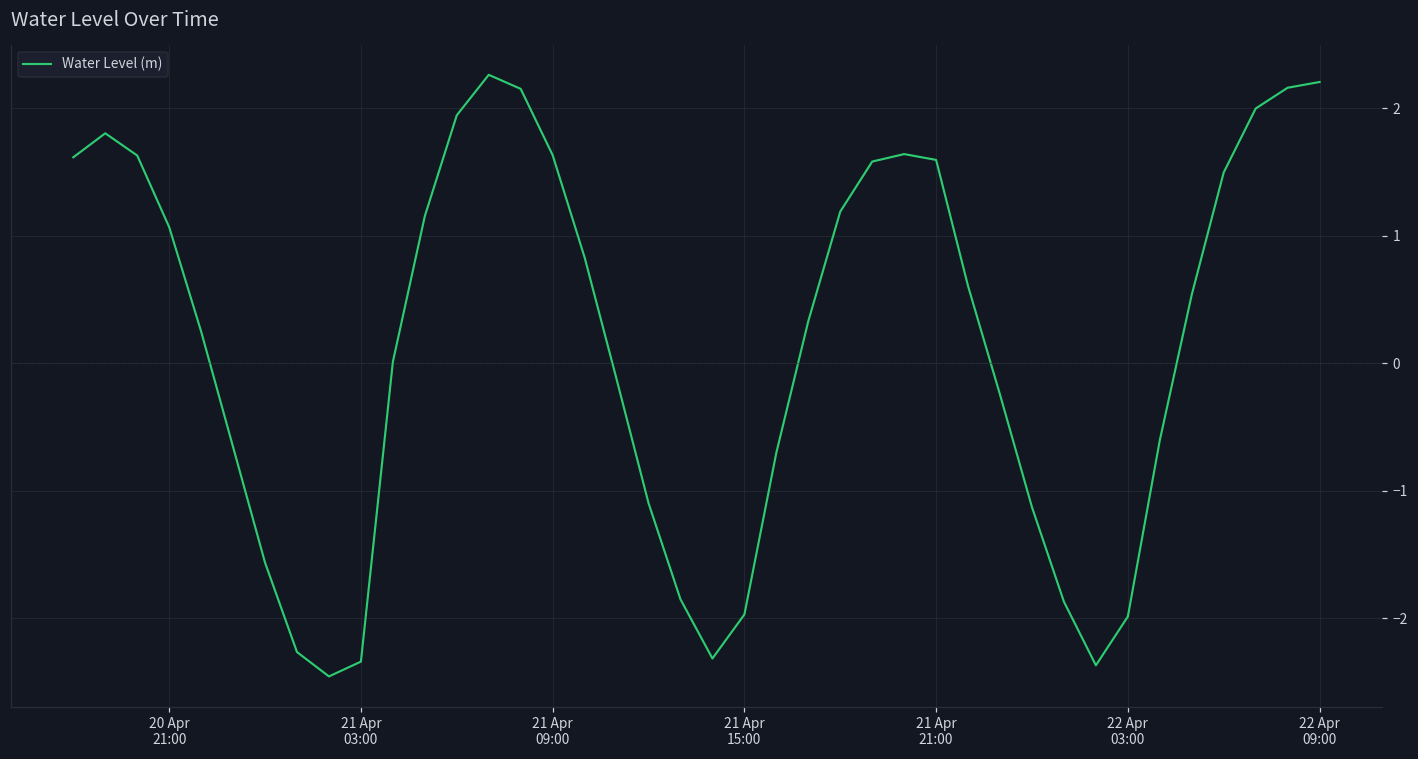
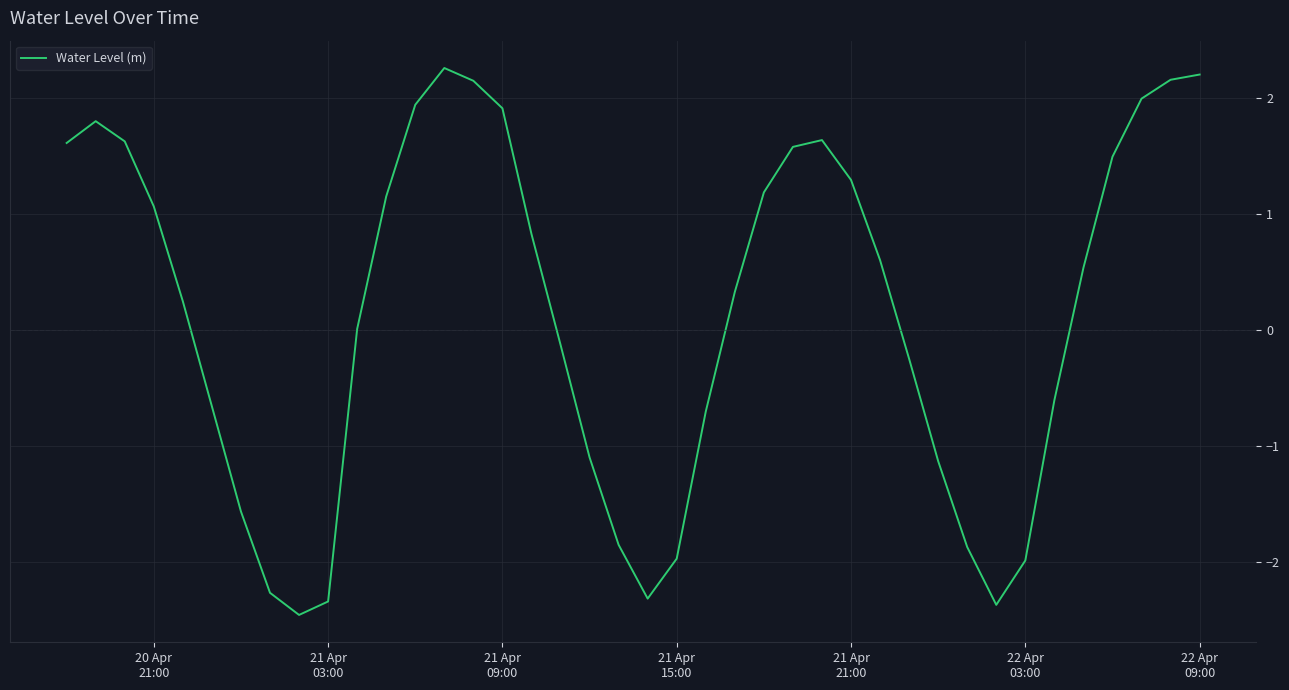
21 Apr 09:00: 1.63 -> 1.91
21 Apr 21:00: 1.59 -> 1.30
